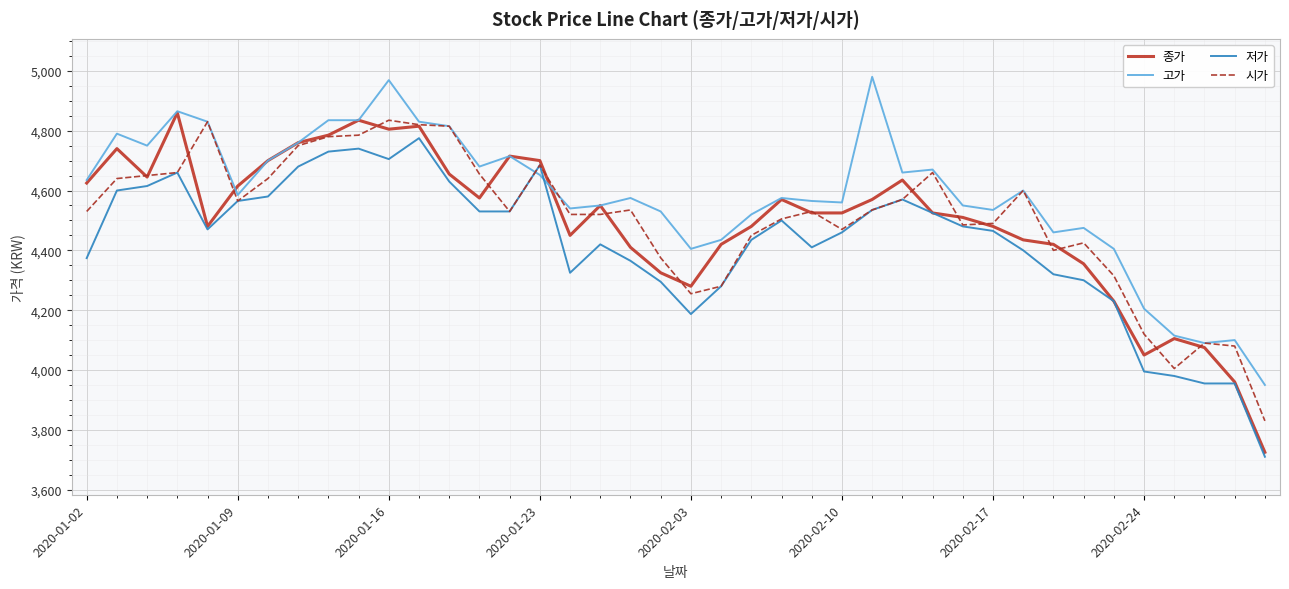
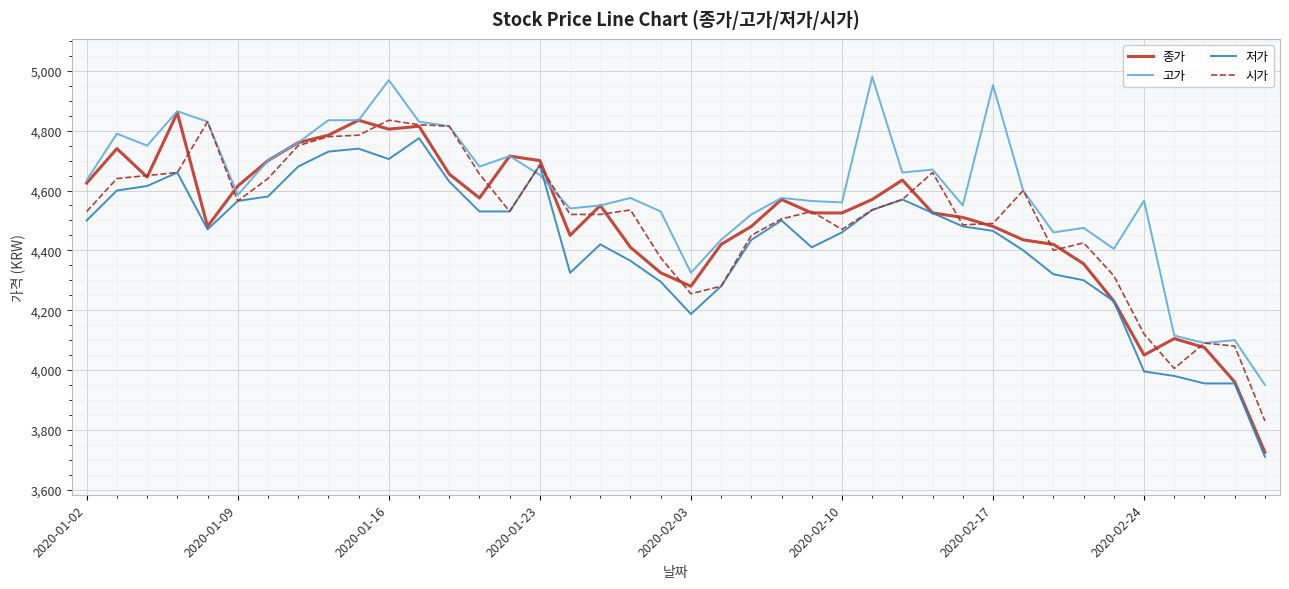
저가, 2020-01-02: 4,370 -> 4,500
고가, 2020-02-03: 4,410 -> 4,330
고가, 2020-02-17: 4,540 -> 4,950
고가, 2020-02-24: 4,210 -> 4,570
